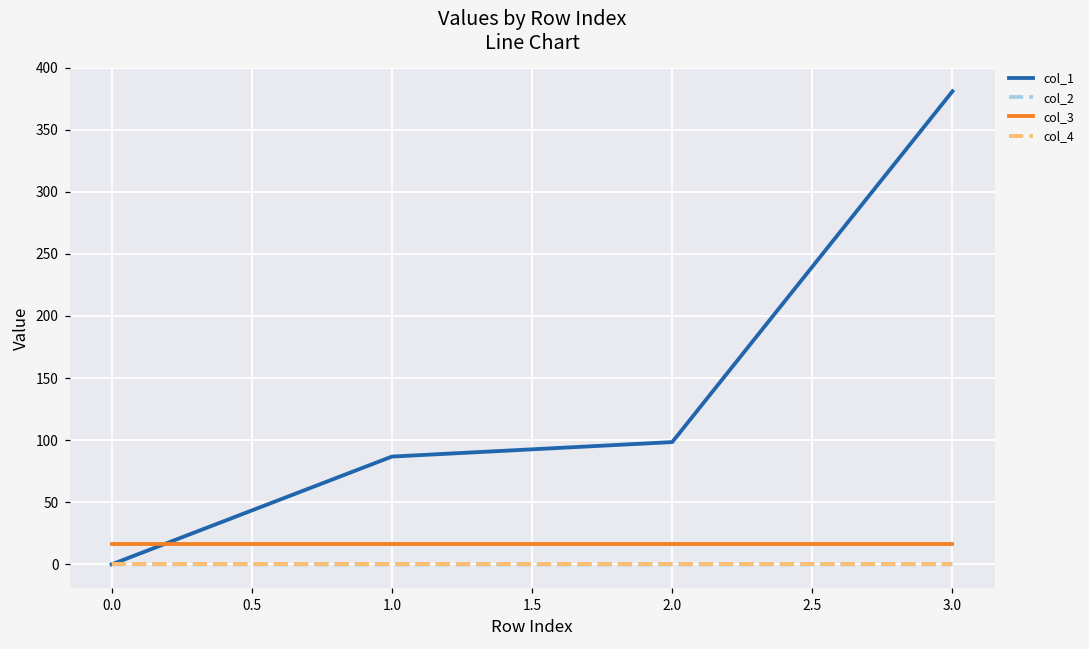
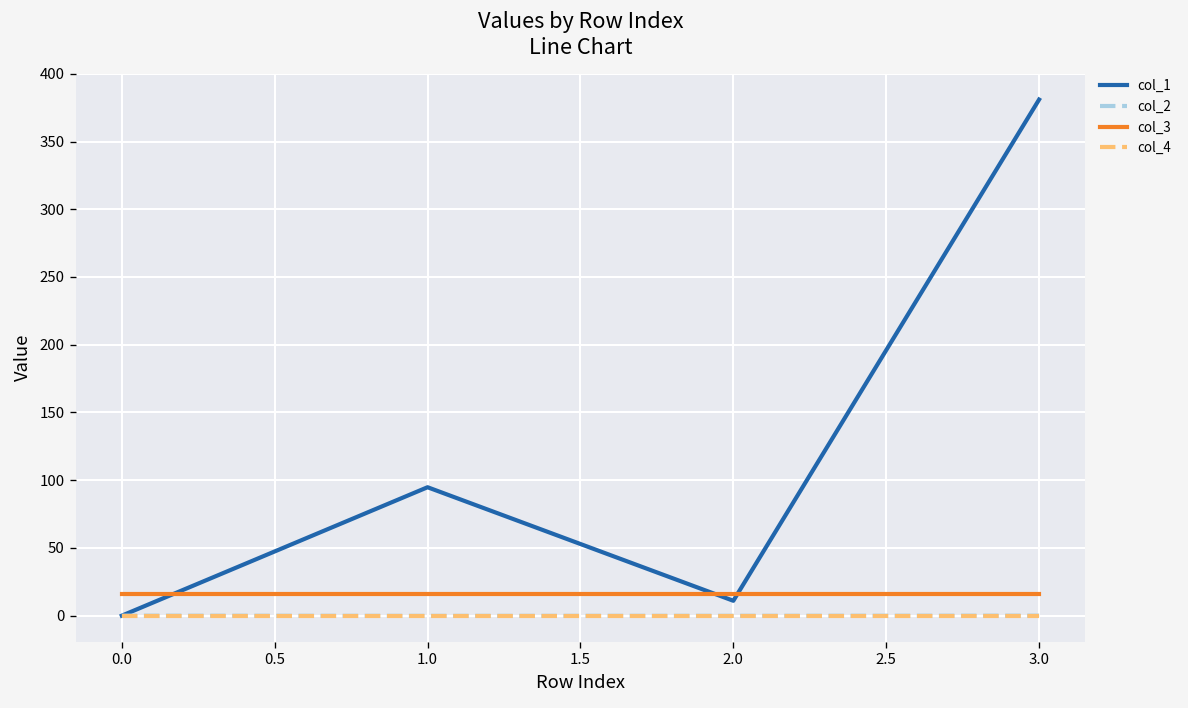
col_1, 1.0: 87 -> 95
col_1, 2.0: 98 -> 11
